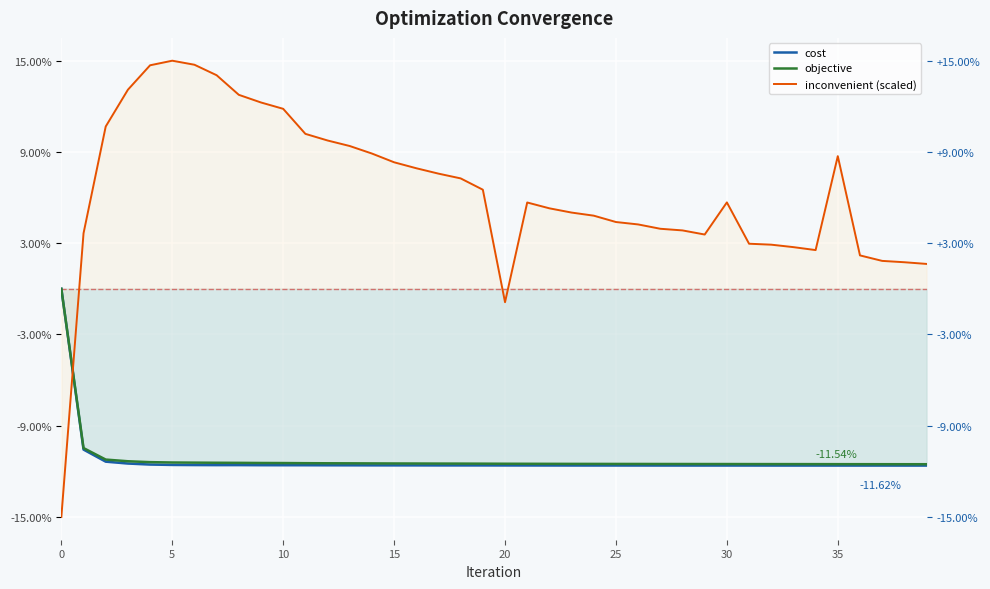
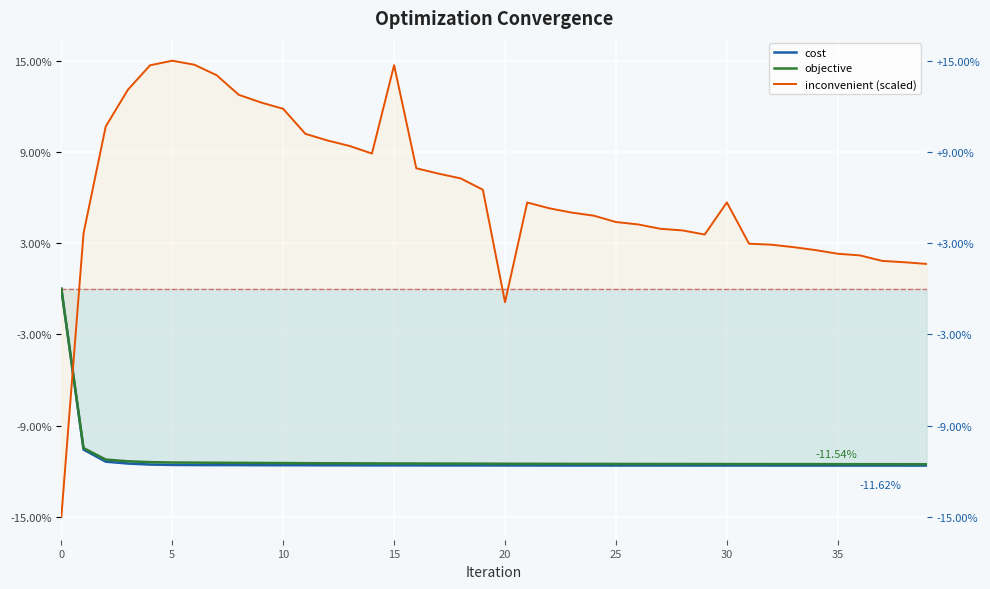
inconvenient (scaled), 15: 8.3% -> 14.7%
inconvenient (scaled), 35: 8.7% -> 2.3%
